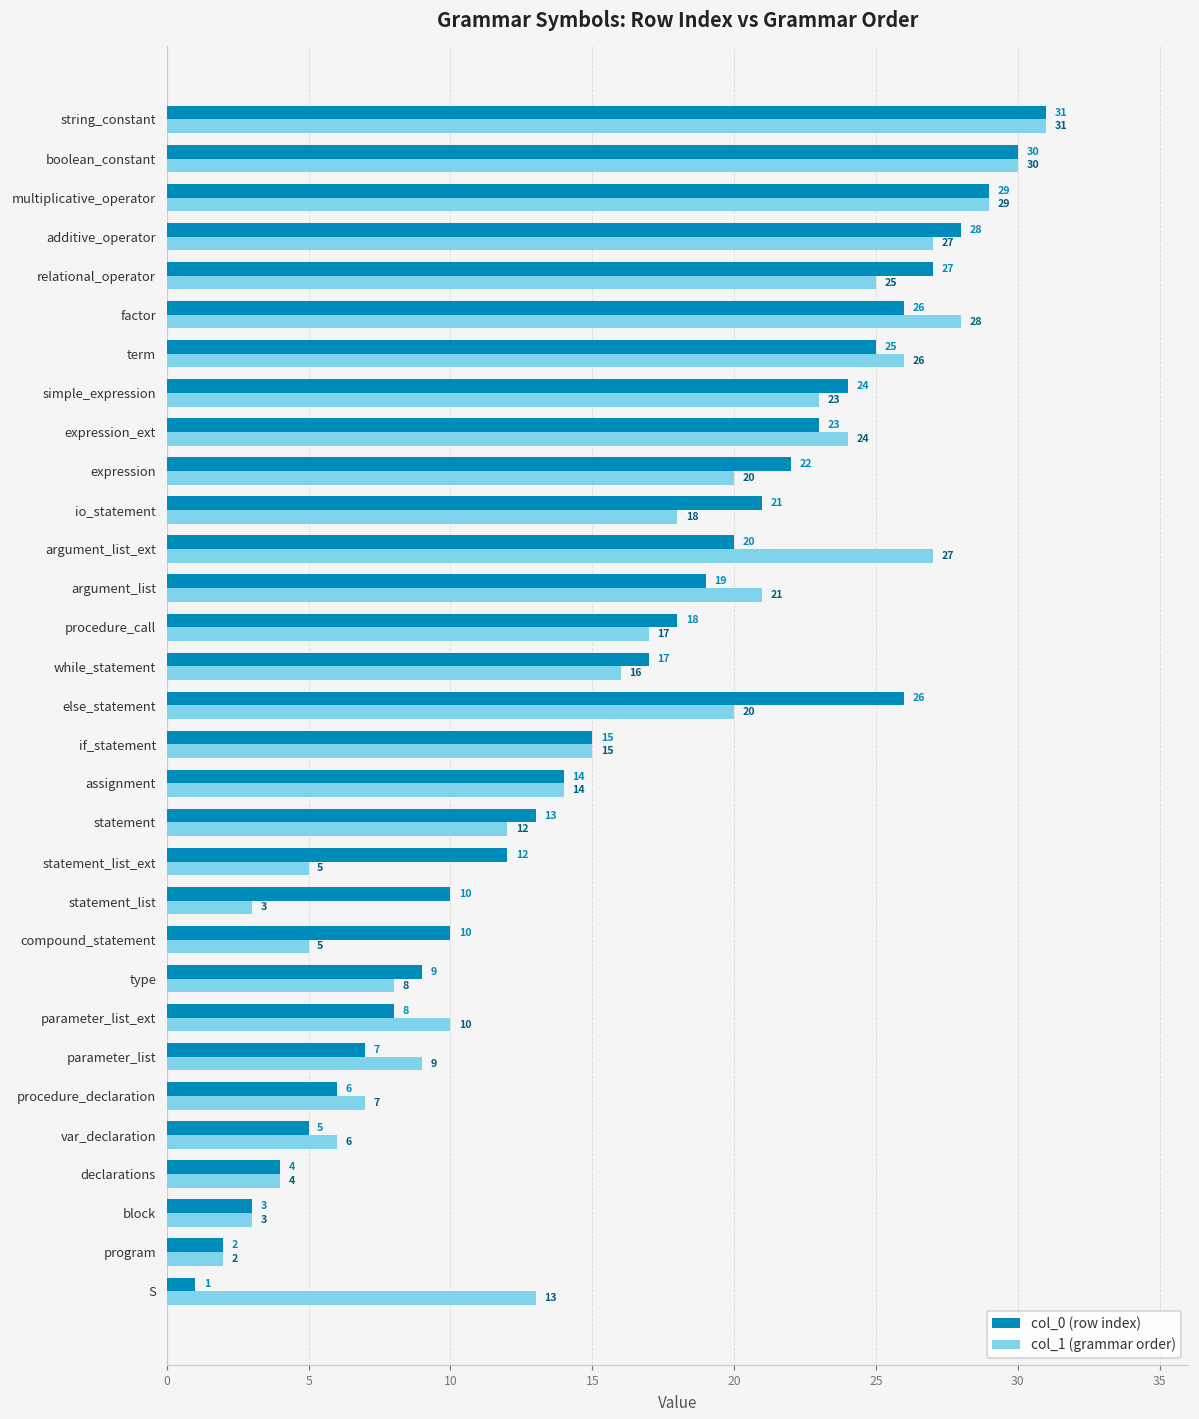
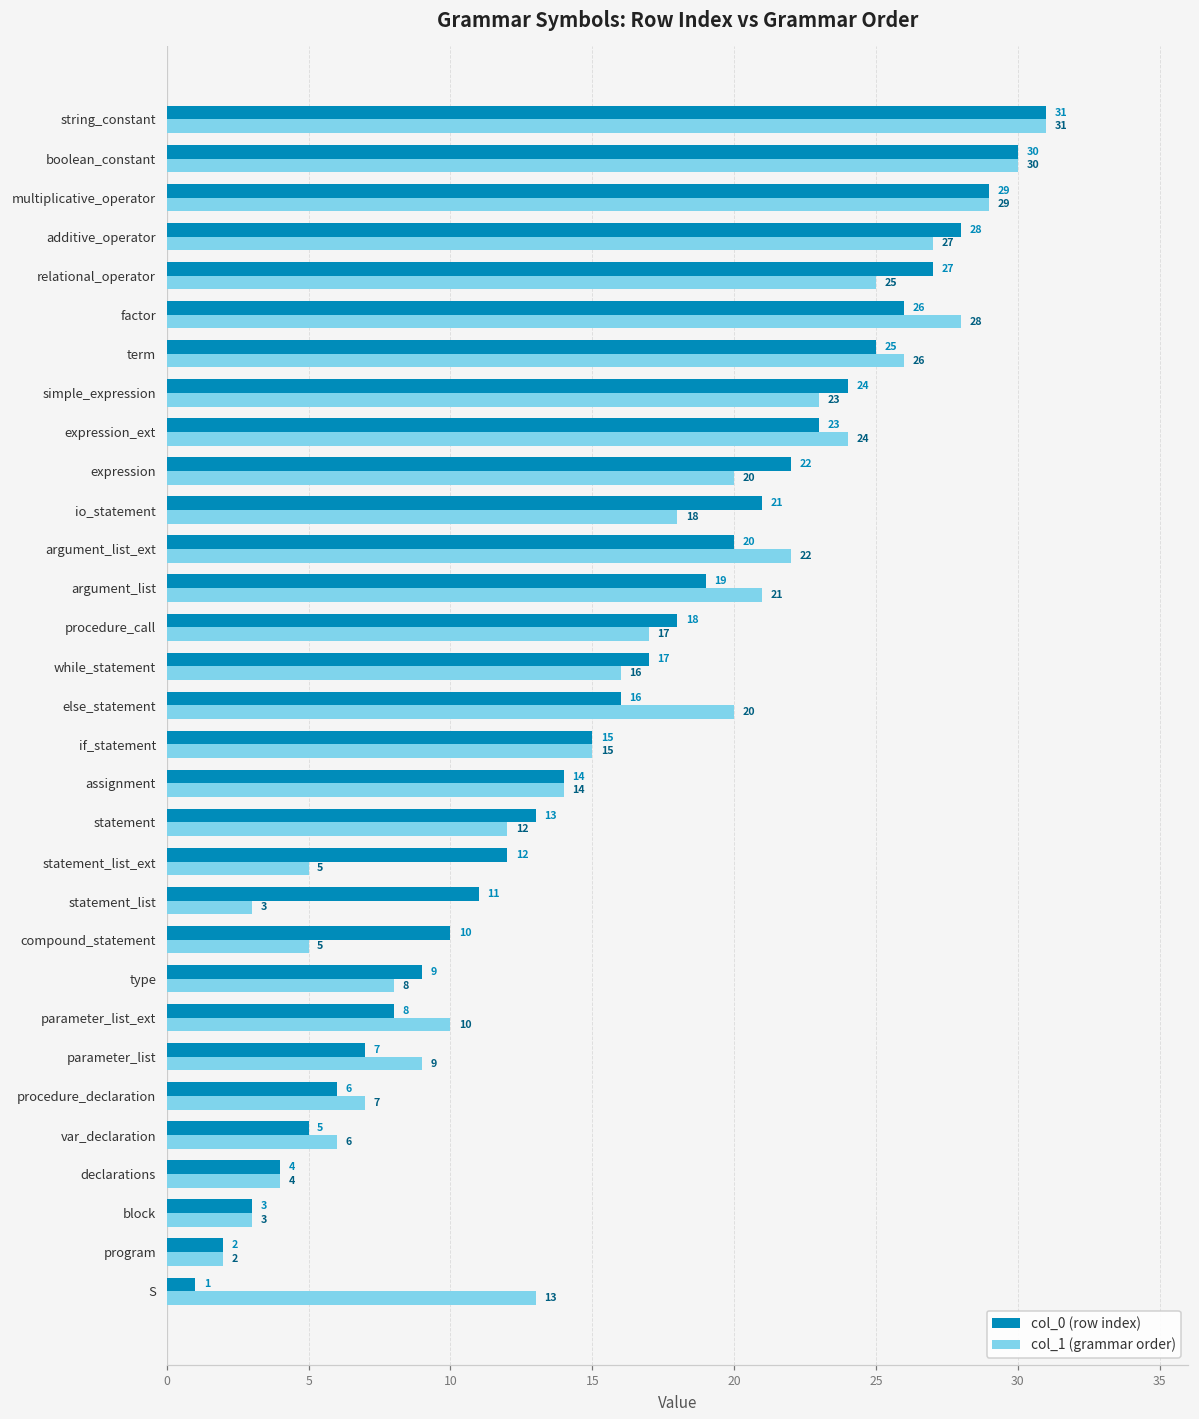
col_1 (grammar order), argument_list_ext: 27 -> 22
col_0 (row index), else_statement: 26 -> 16
col_0 (row index), statement_list: 10 -> 11
